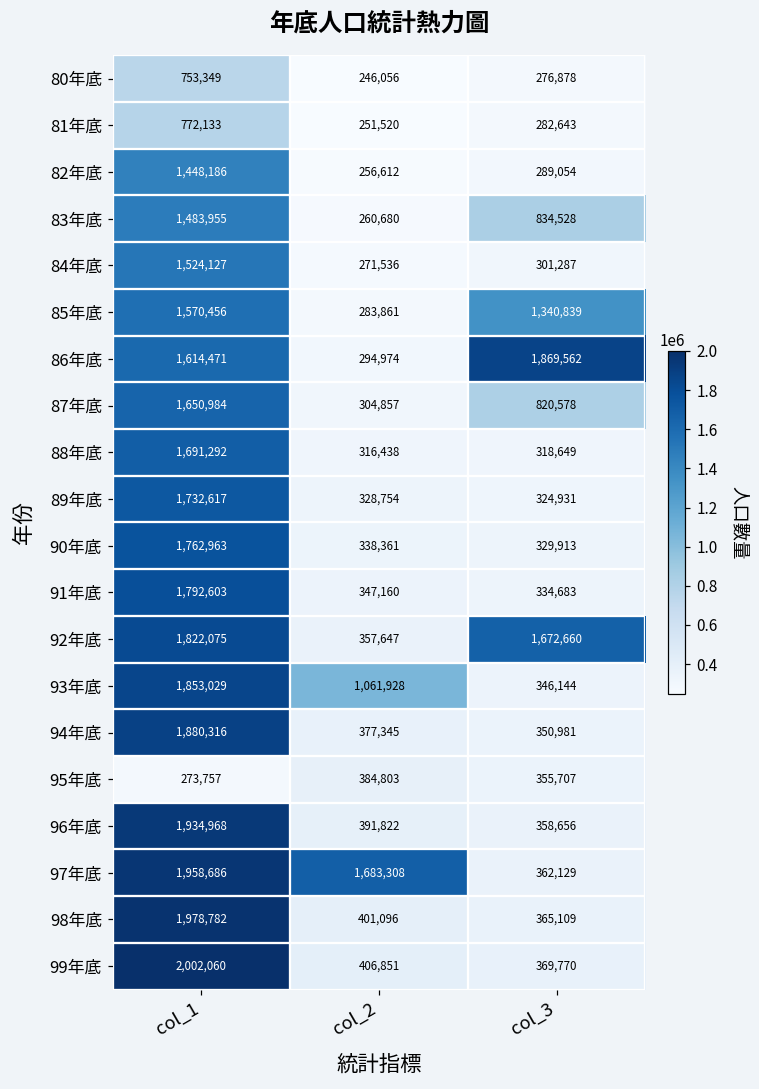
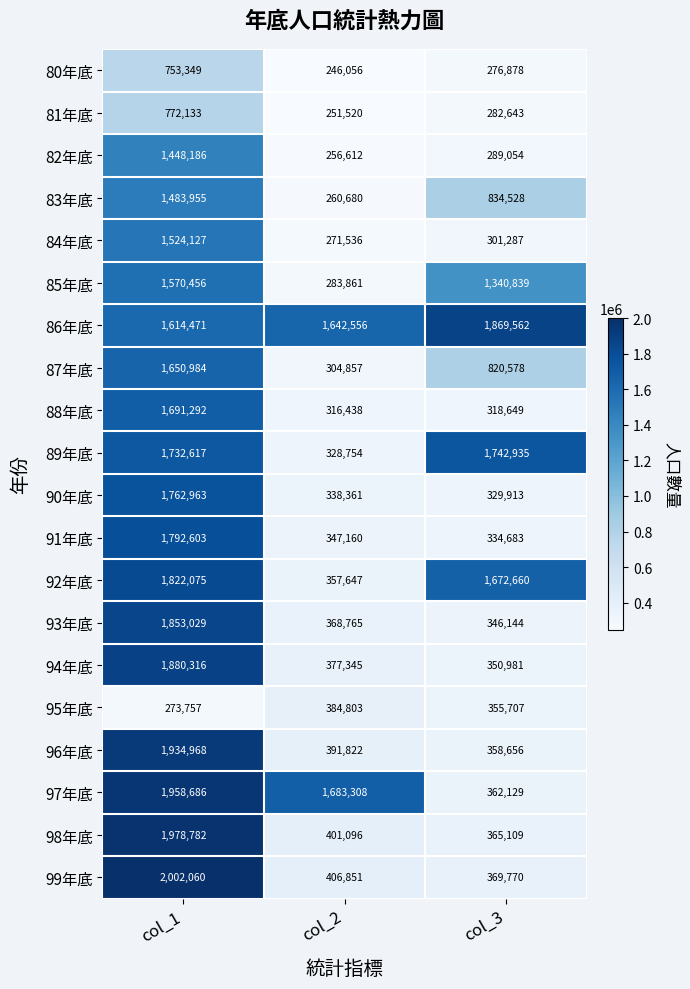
86年底, col_2: 294,974 -> 1,642,556
89年底, col_3: 324,931 -> 1,742,935
93年底, col_2: 1,061,928 -> 368,765
